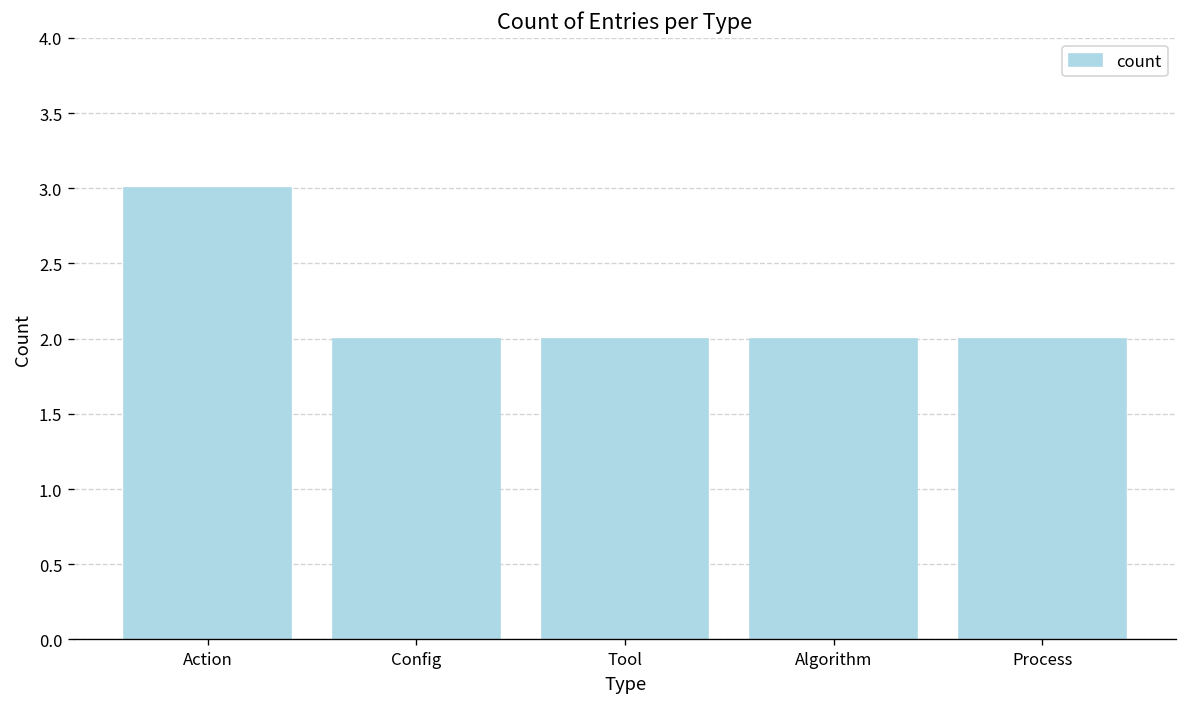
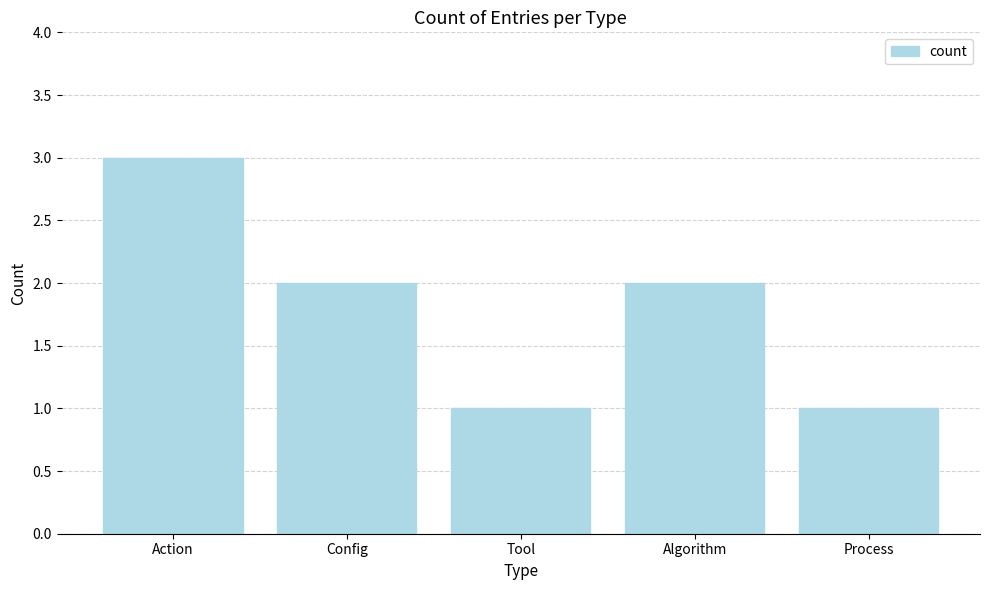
Tool: 2 -> 1
Process: 2 -> 1
